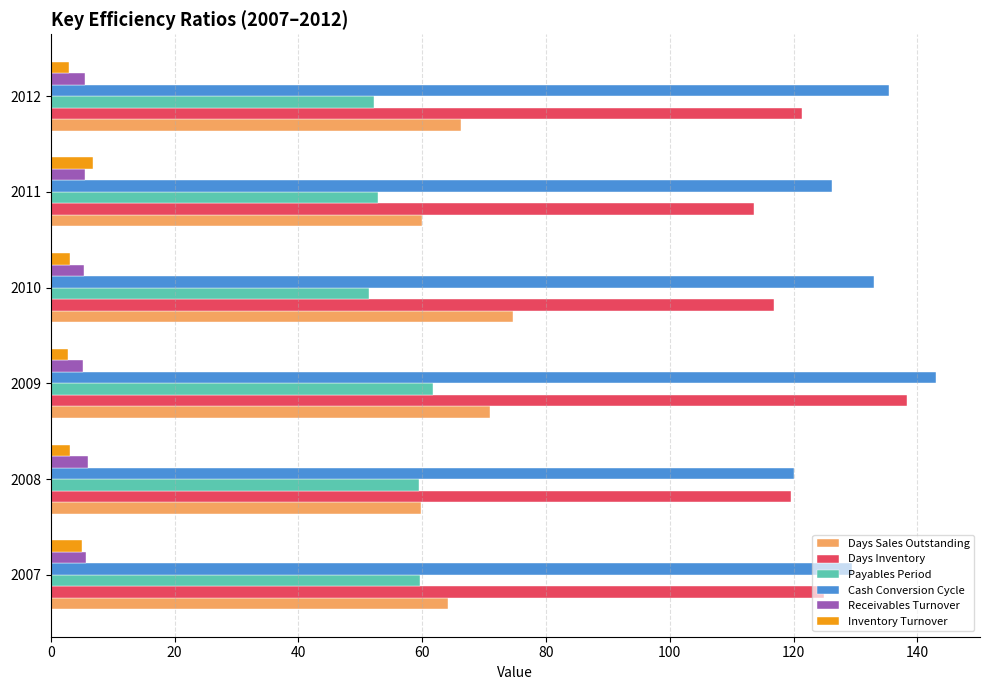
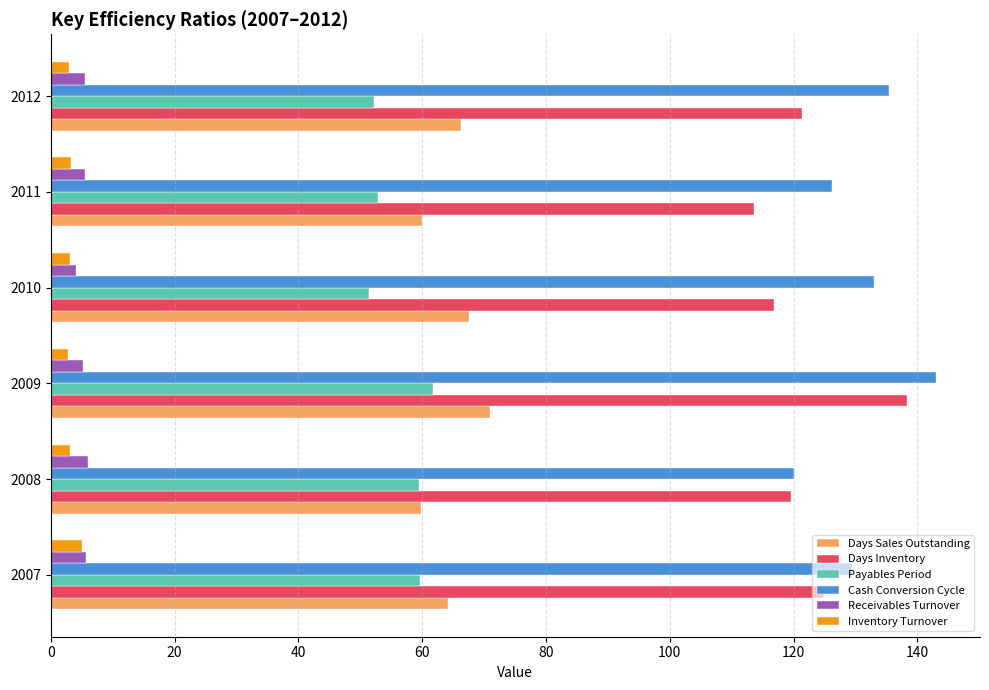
Inventory Turnover, 2011: 7 -> 3
Receivables Turnover, 2010: 5 -> 4
Days Sales Outstanding, 2010: 75 -> 68
